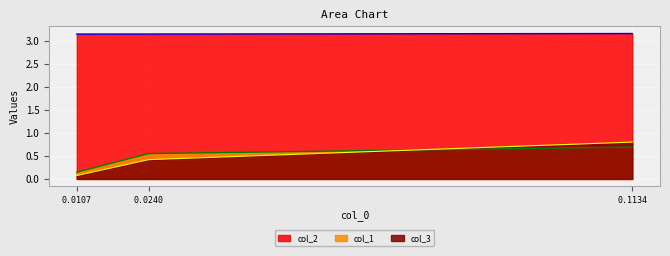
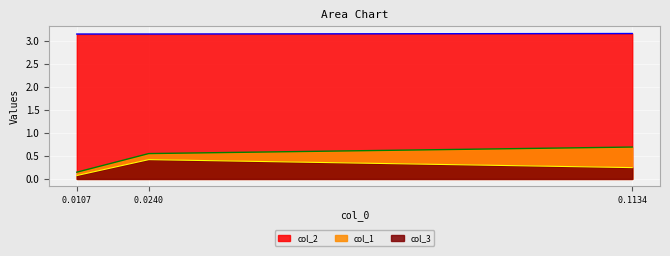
col_3, 0.1134: 0.8 -> 0.2
